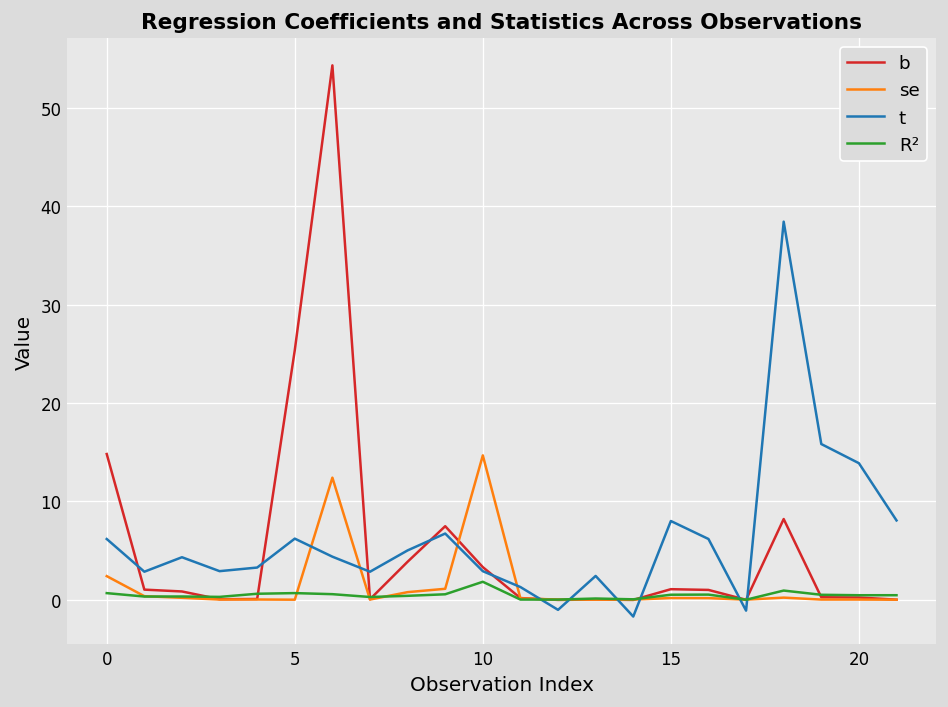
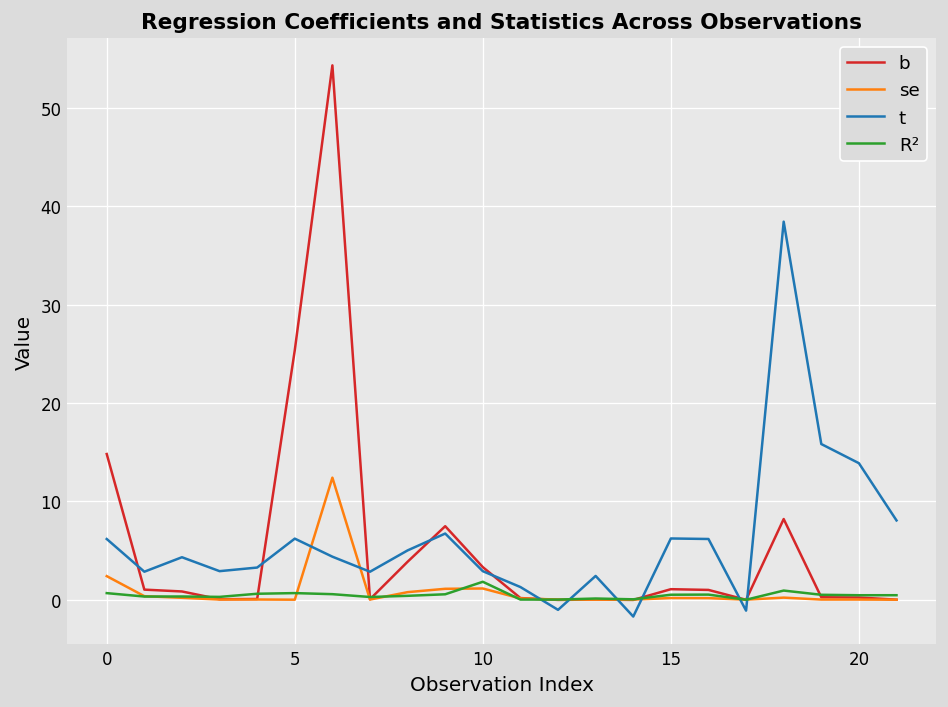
se, 10: 15 -> 1
t, 15: 8 -> 6
